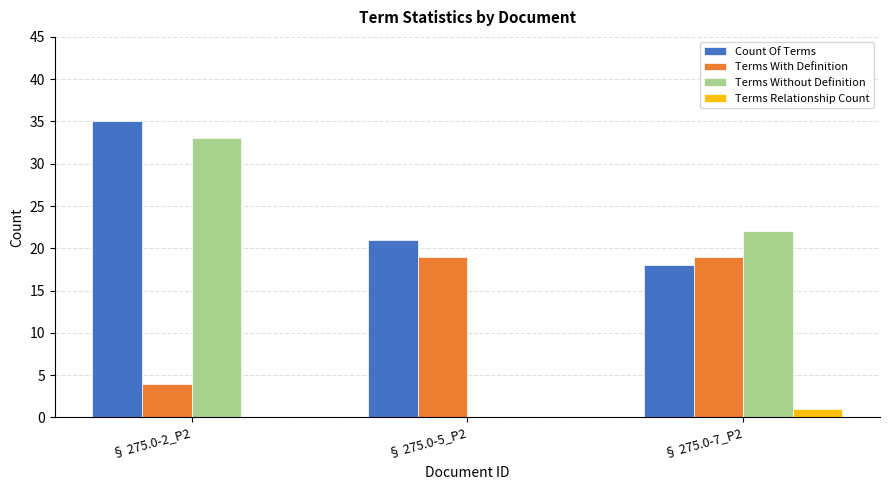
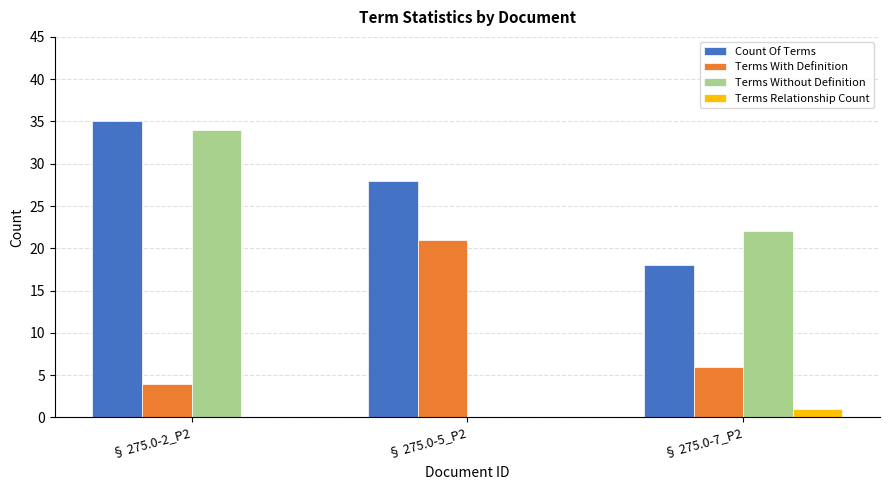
Terms Without Definition, § 275.0-2_P2: 33 -> 34
Count Of Terms, § 275.0-5_P2: 21 -> 28
Terms With Definition, § 275.0-5_P2: 19 -> 21
Terms With Definition, § 275.0-7_P2: 19 -> 6
